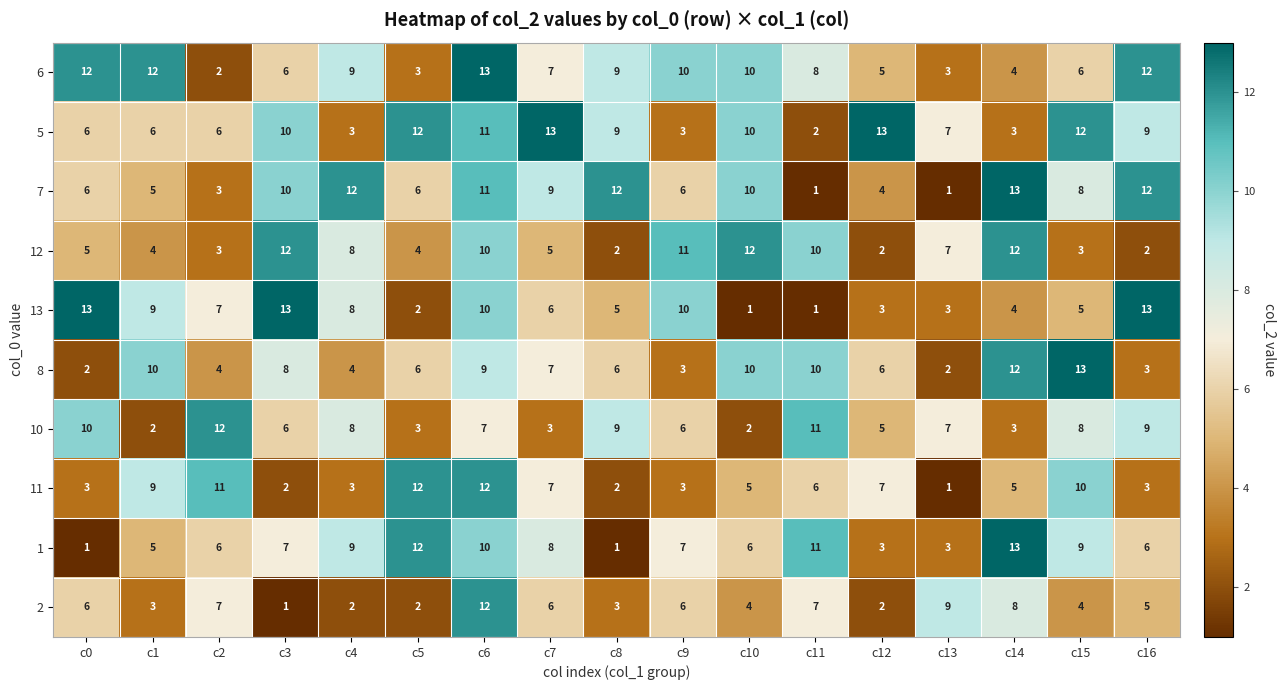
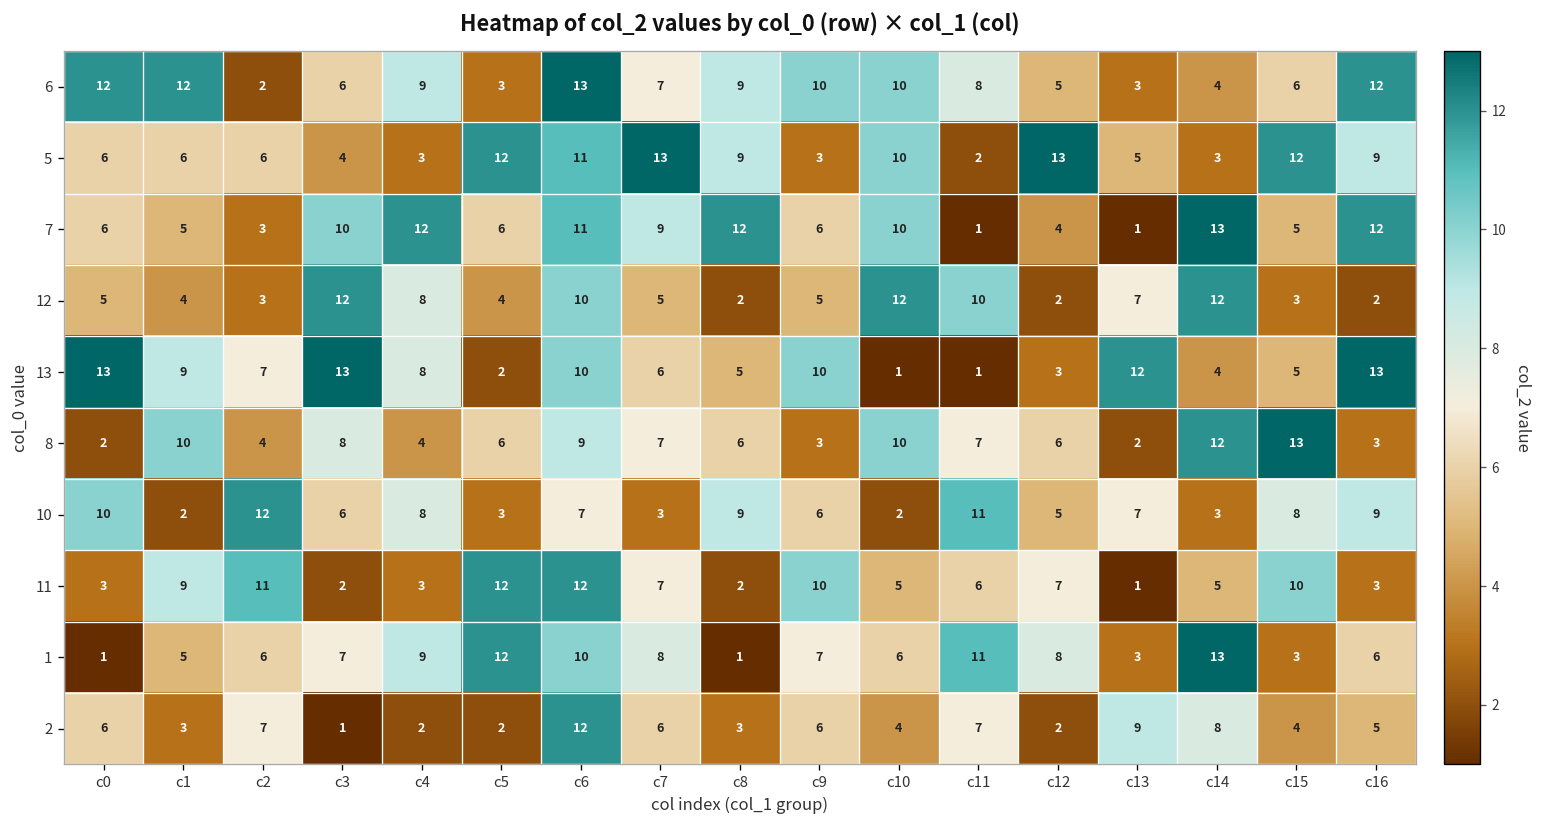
5, c3: 10 -> 4
5, c13: 7 -> 5
7, c15: 8 -> 5
12, c9: 11 -> 5
13, c13: 3 -> 12
8, c11: 10 -> 7
11, c9: 3 -> 10
1, c12: 3 -> 8
1, c15: 9 -> 3
